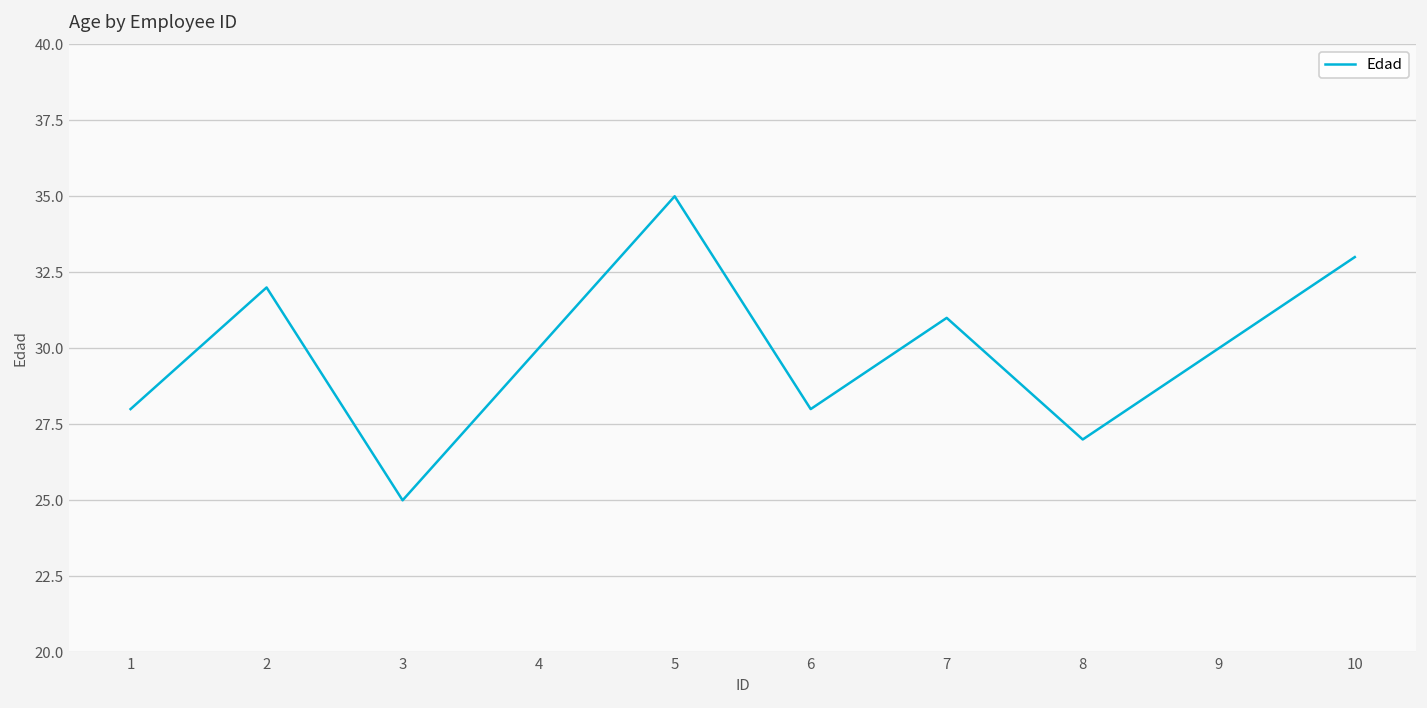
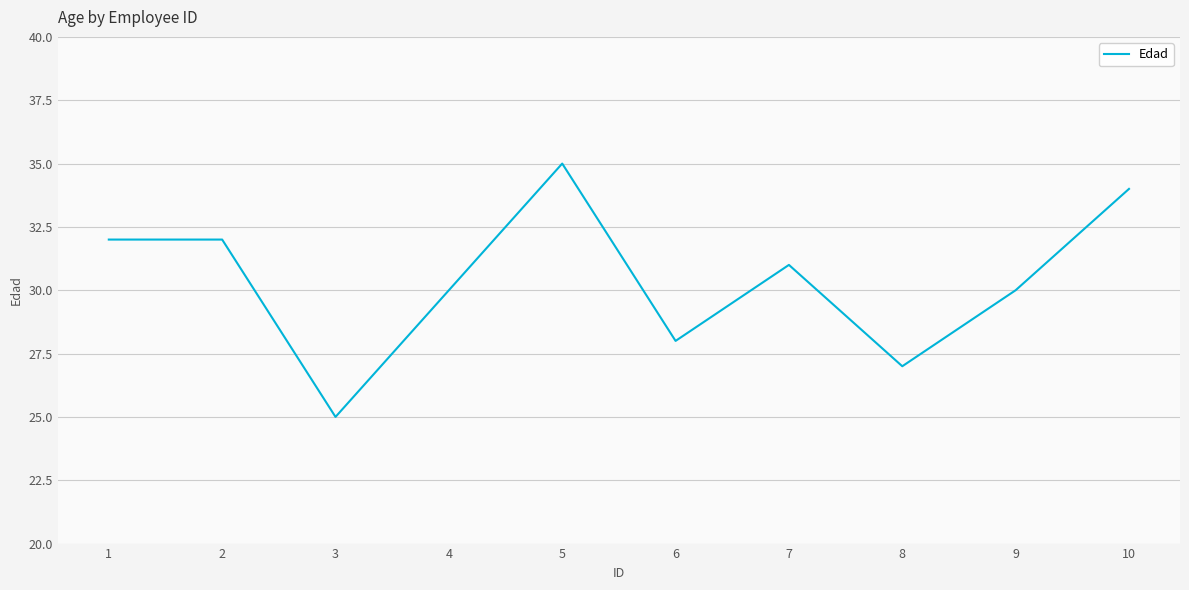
1: 28 -> 32
10: 33 -> 34
